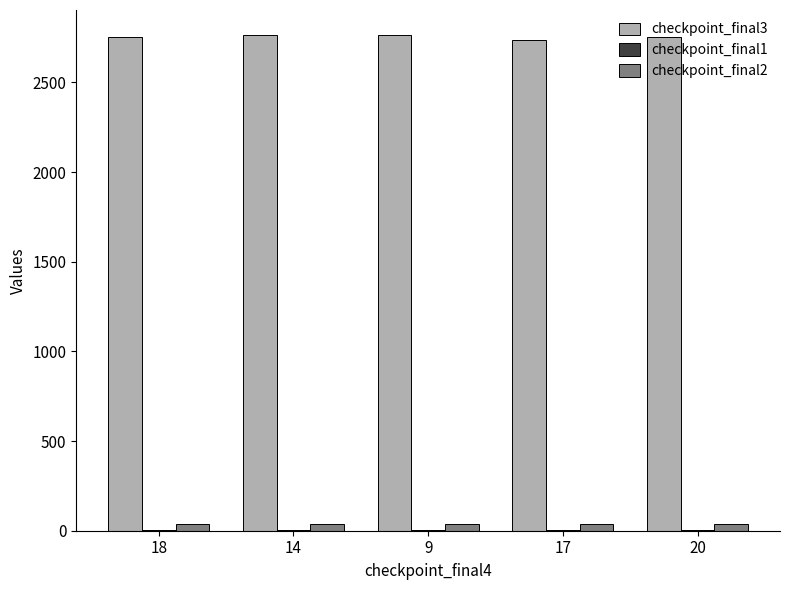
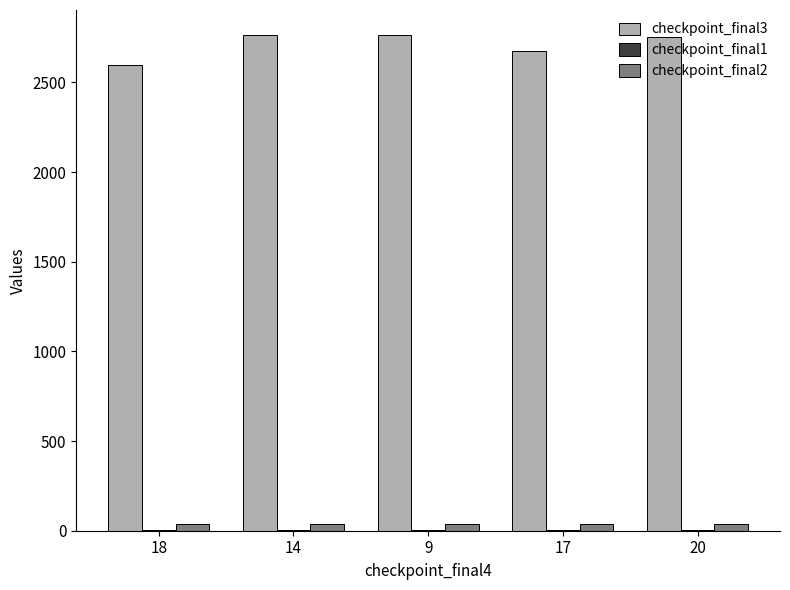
checkpoint_final3, 18: 2750 -> 2600
checkpoint_final3, 17: 2740 -> 2680
